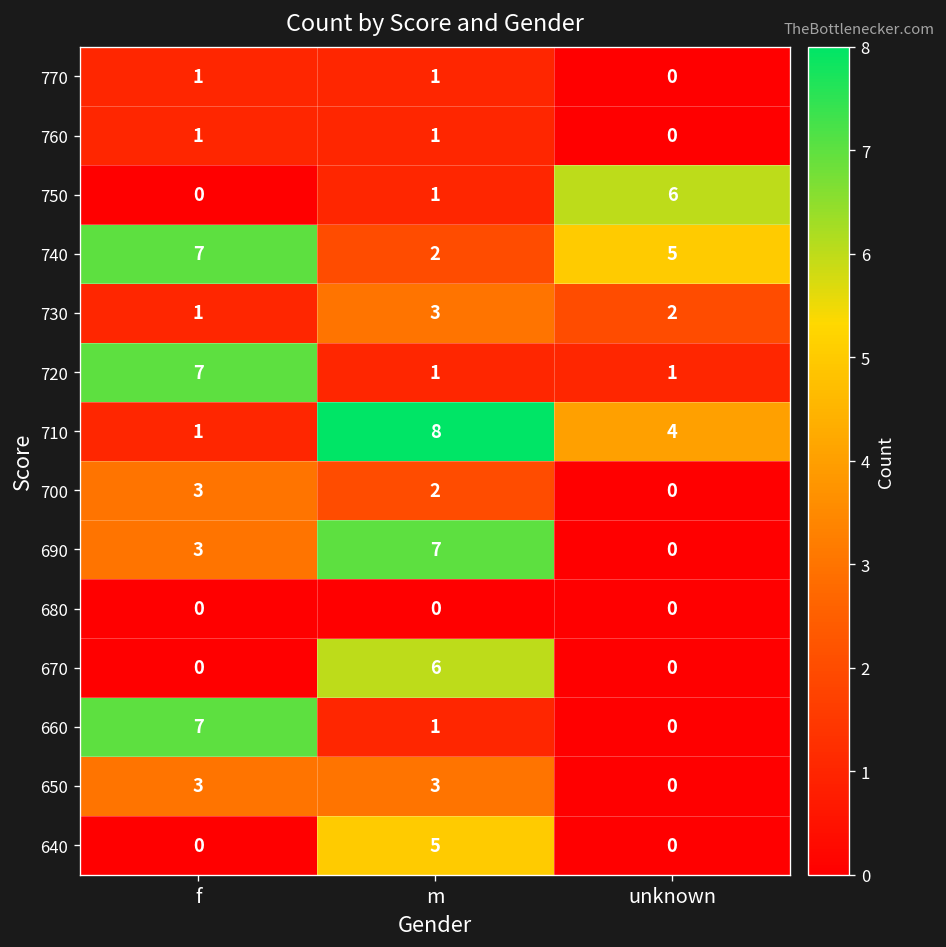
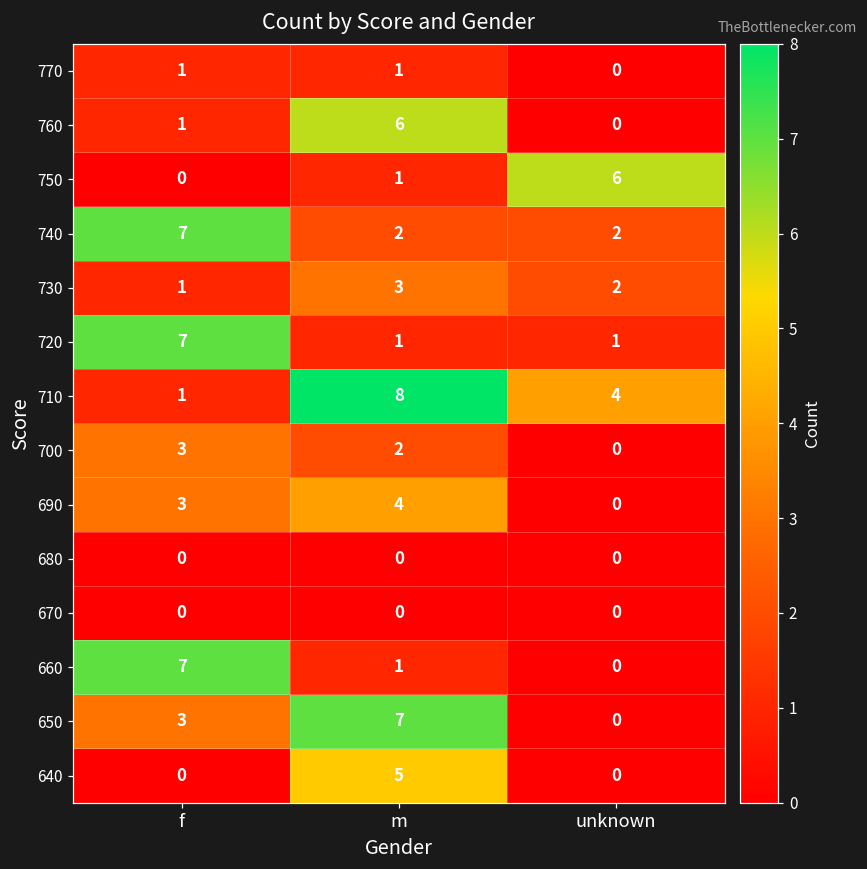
760, m: 1 -> 6
740, unknown: 5 -> 2
690, m: 7 -> 4
670, m: 6 -> 0
650, m: 3 -> 7
